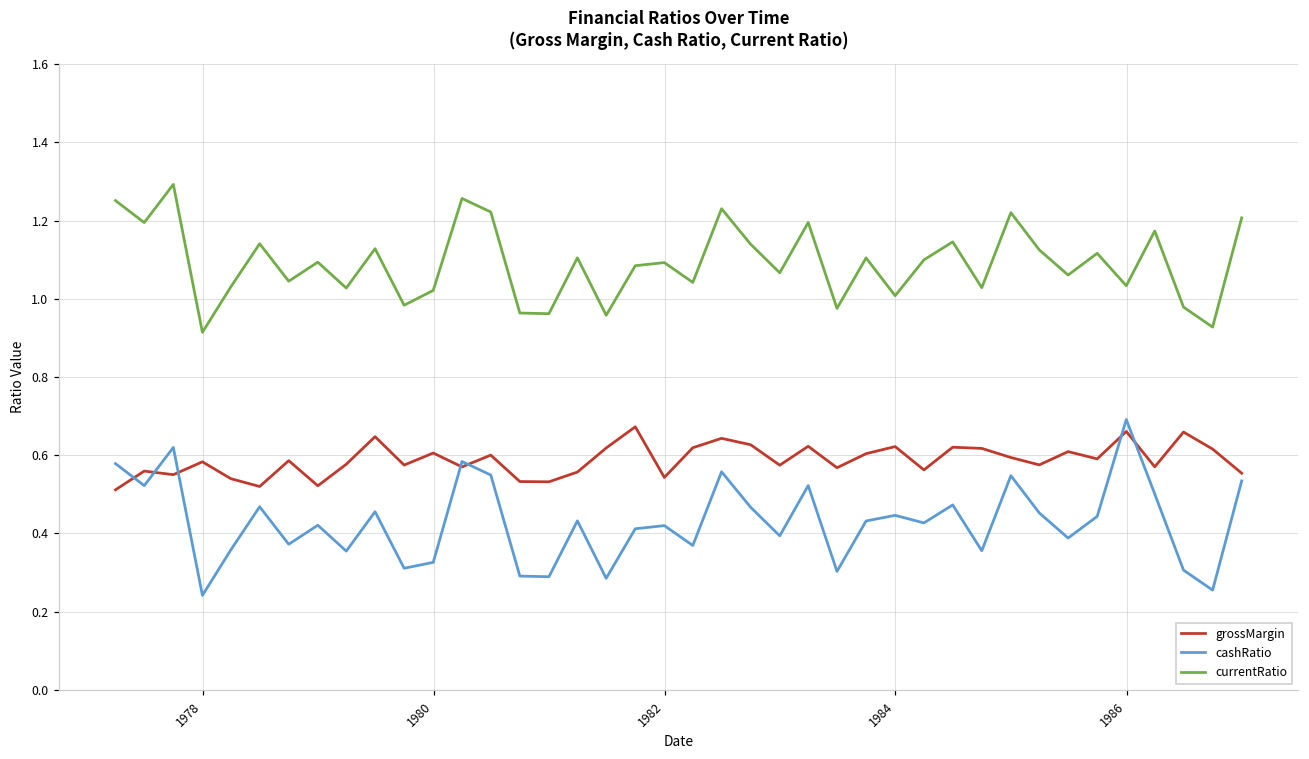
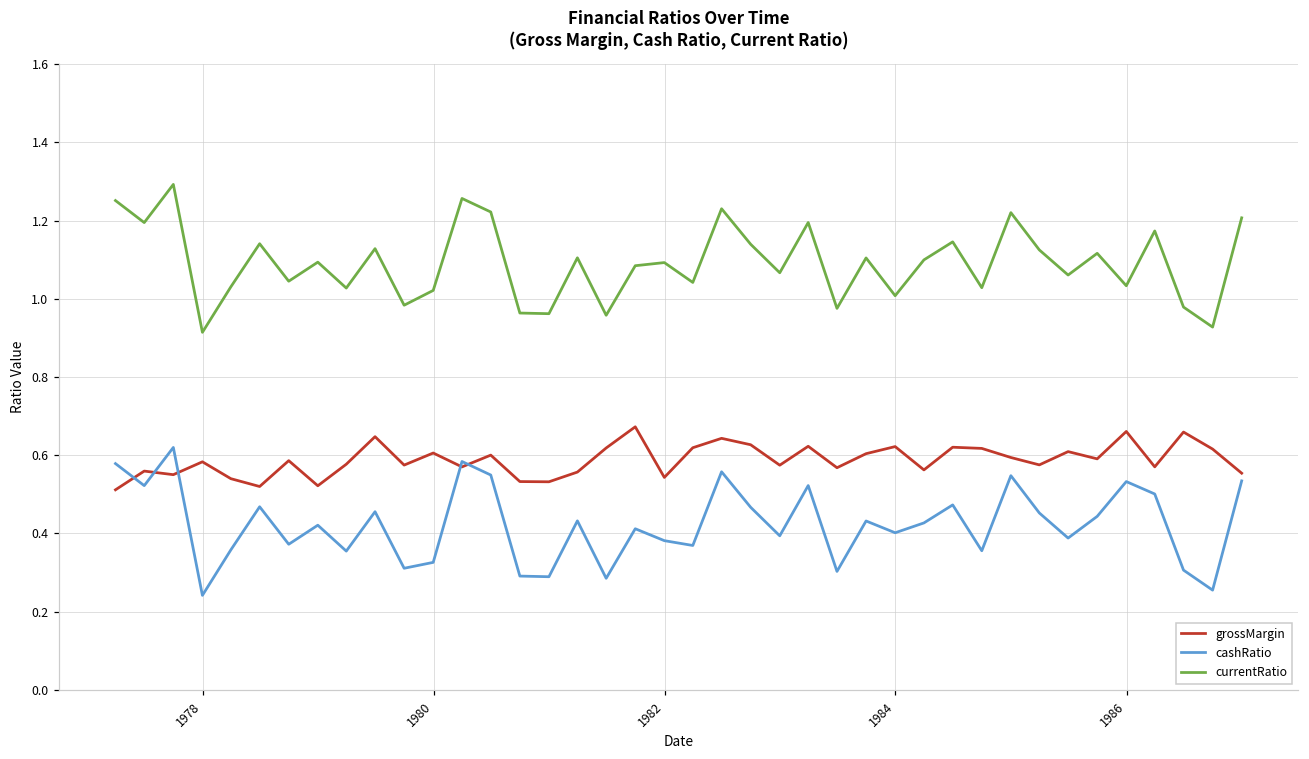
cashRatio, 1982: 0.42 -> 0.38
cashRatio, 1984: 0.45 -> 0.40
cashRatio, 1986: 0.69 -> 0.53
